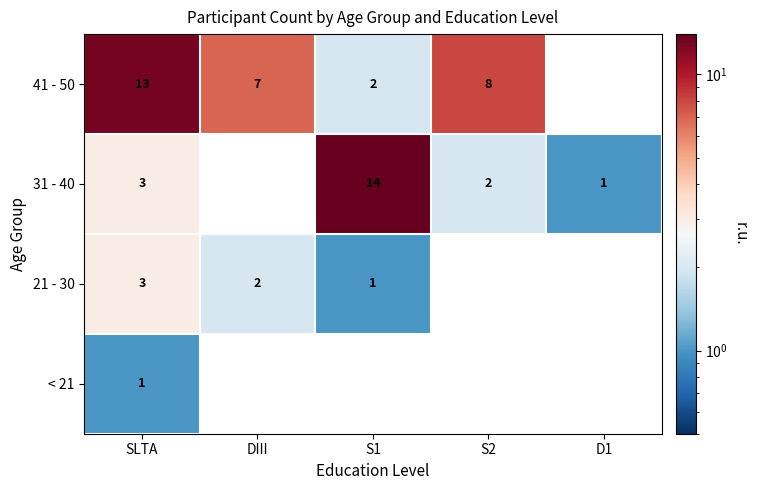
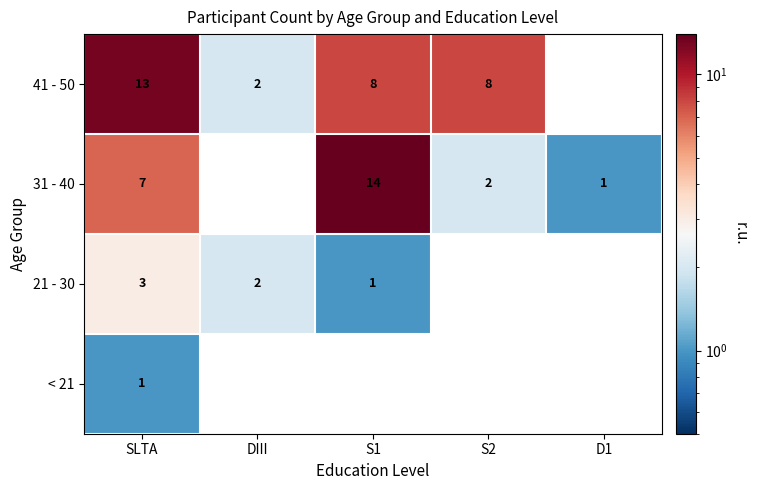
41 - 50, DIII: 7 -> 2
41 - 50, S1: 2 -> 8
31 - 40, SLTA: 3 -> 7
